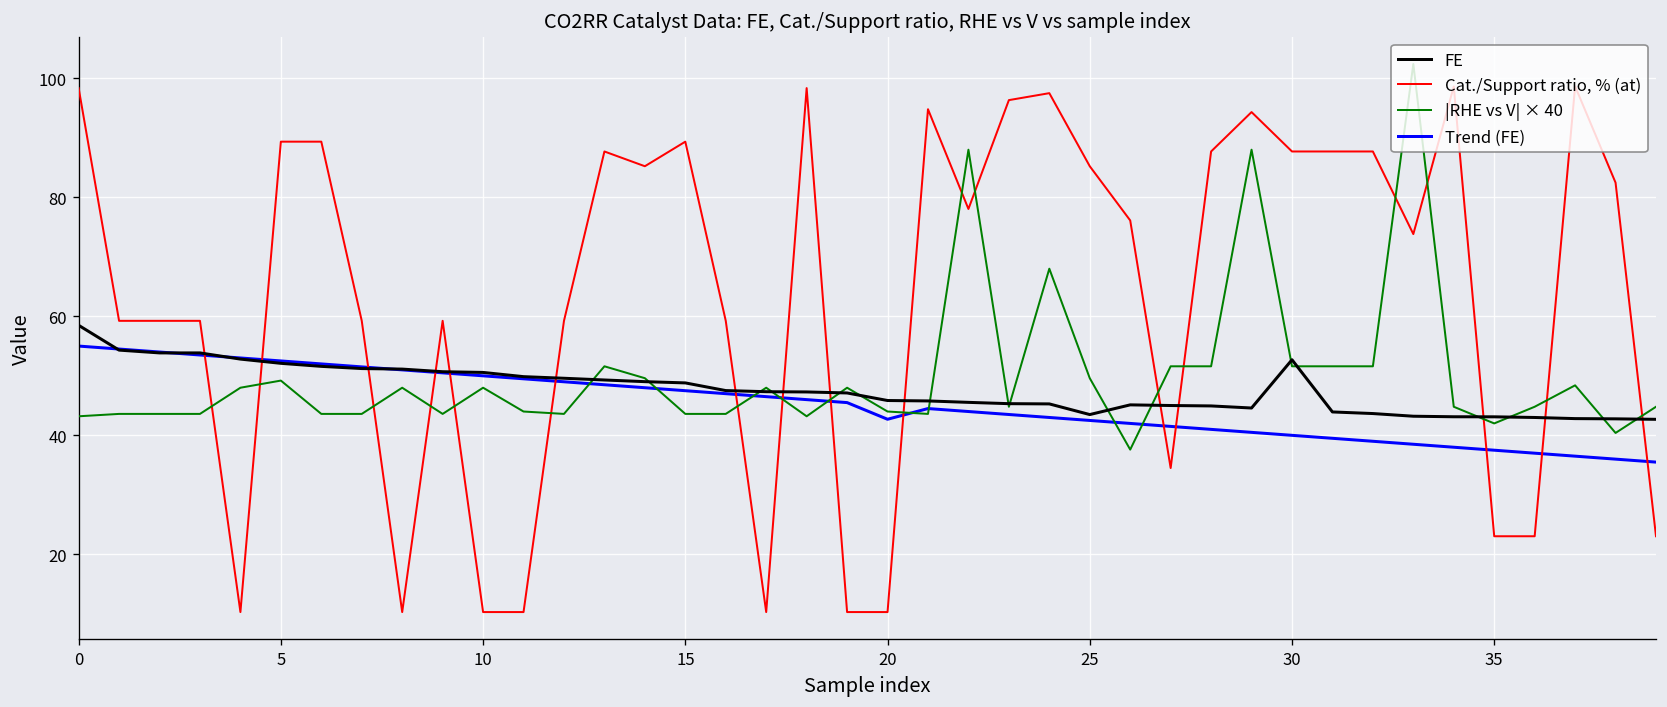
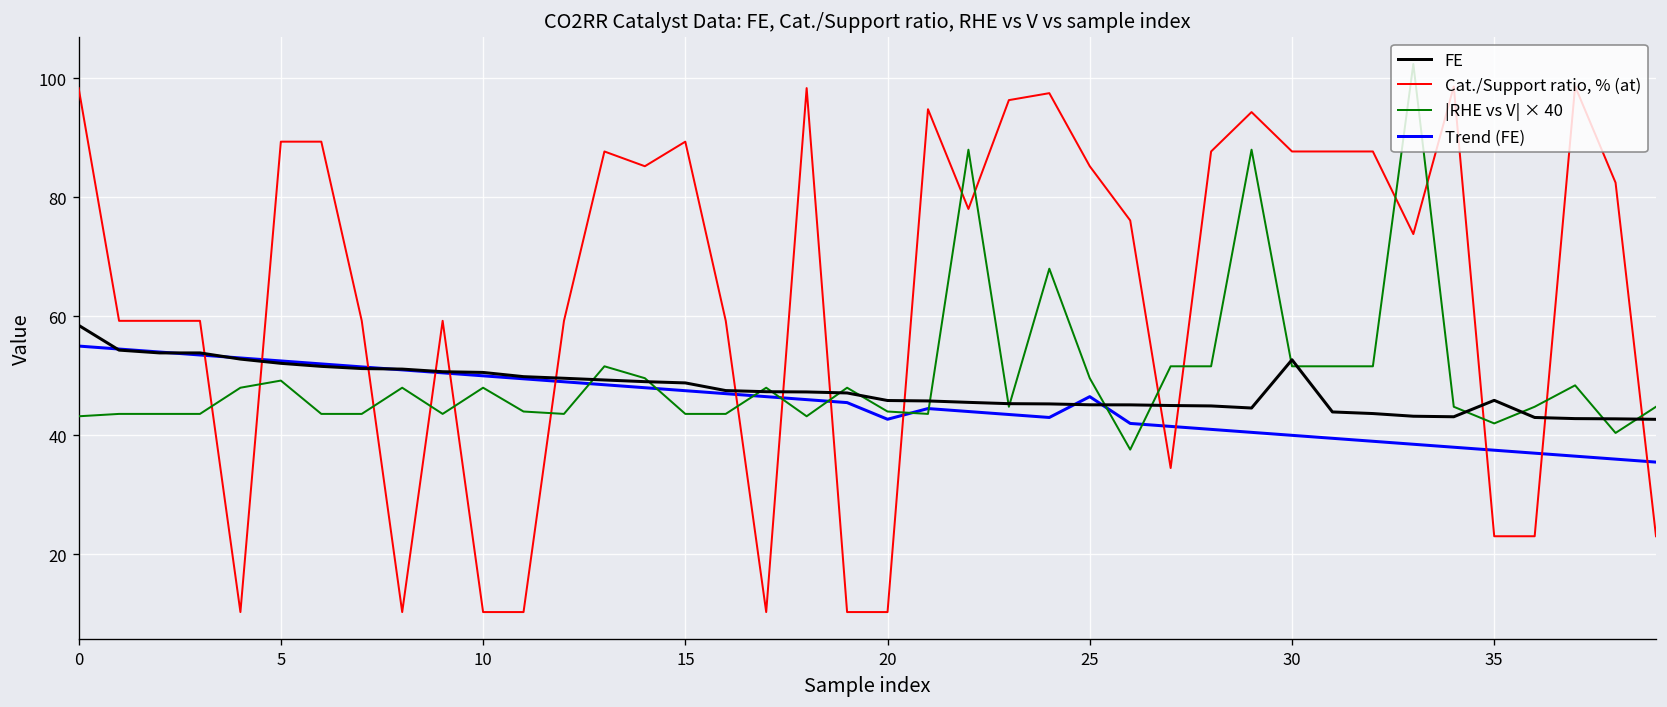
FE, 25: 43 -> 45
Trend (FE), 25: 43 -> 47
FE, 35: 43 -> 46
